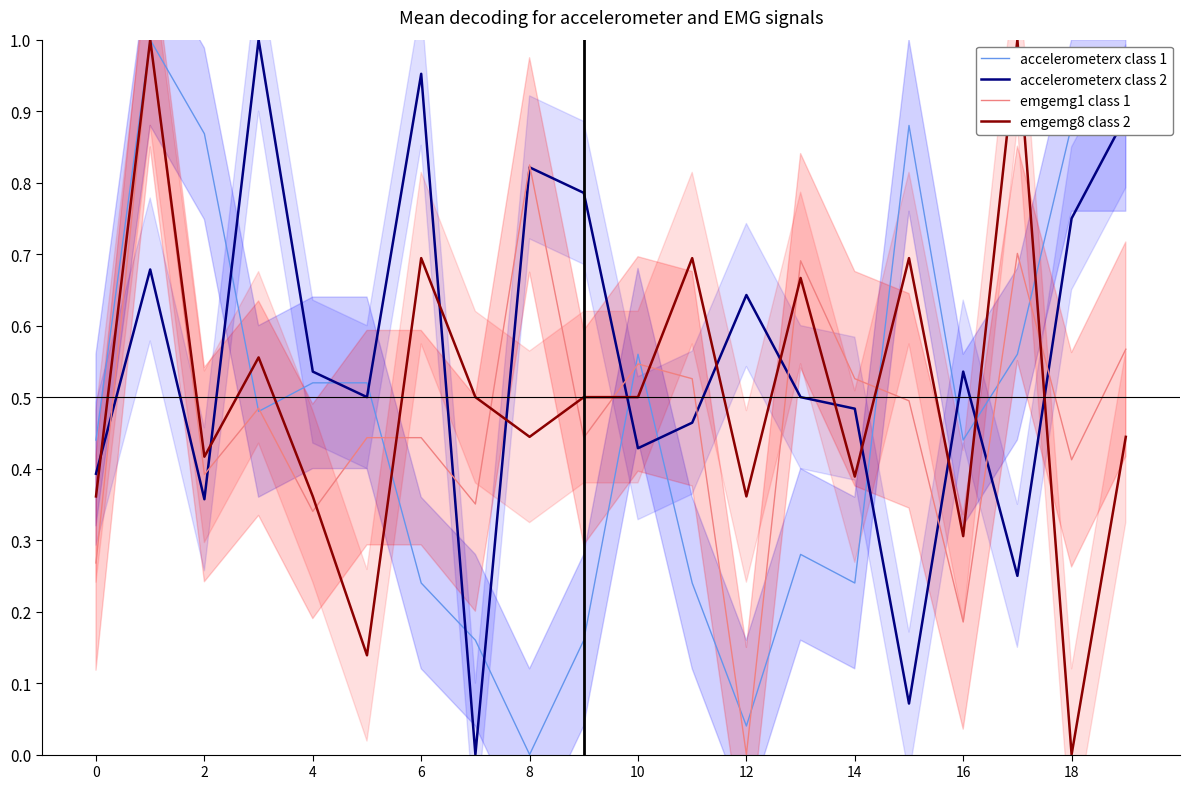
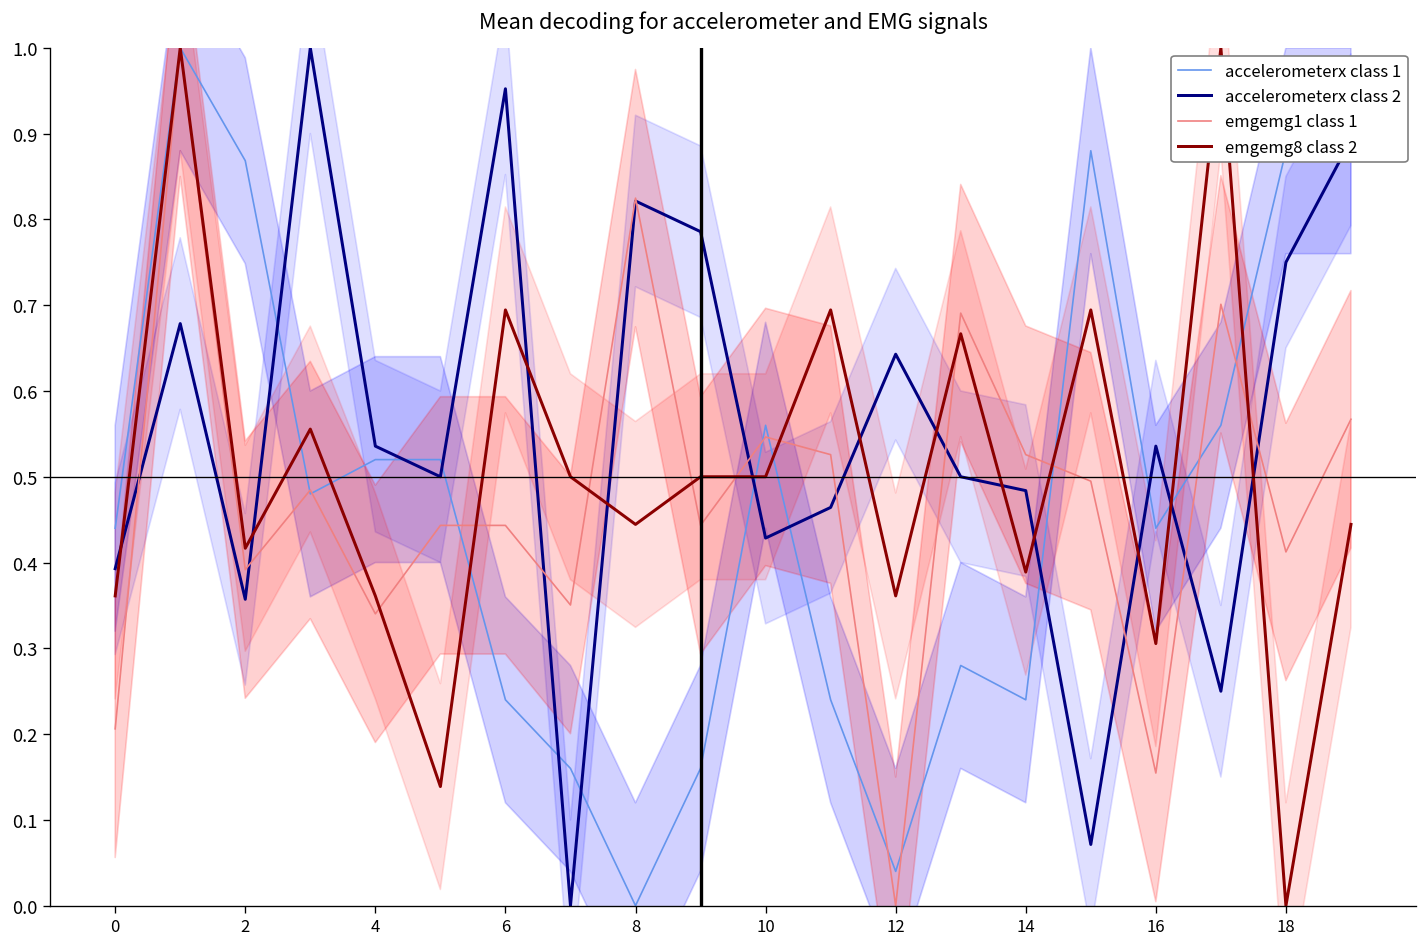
emgemg1 class 1, 0: 0.27 -> 0.21
emgemg1 class 1, 16: 0.19 -> 0.15
